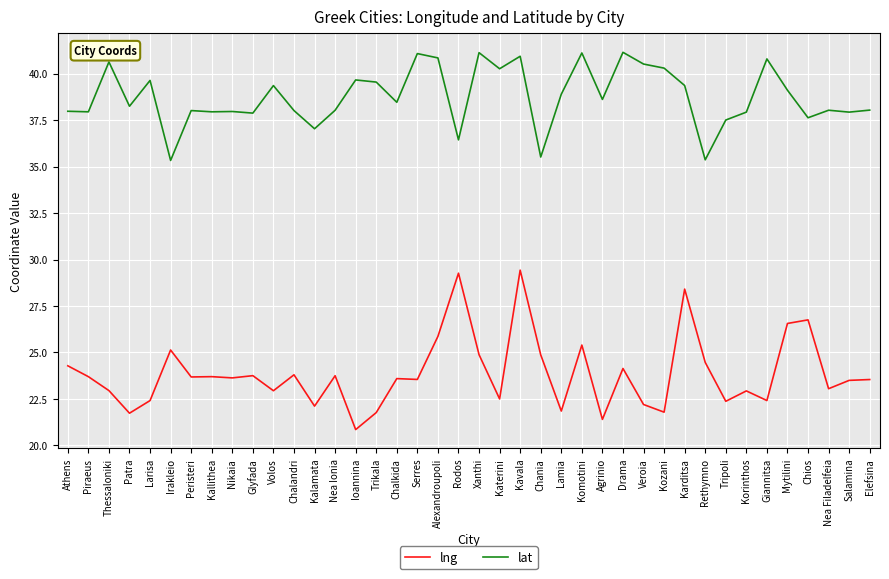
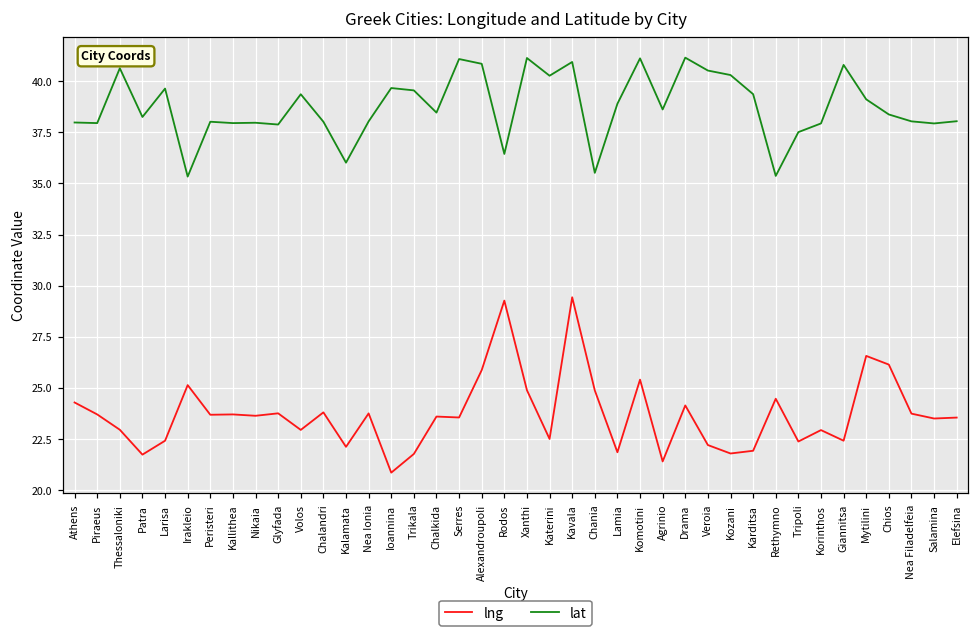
lat, Kalamata: 37.0 -> 36.0
lng, Karditsa: 28.4 -> 21.9
lng, Chios: 26.8 -> 26.1
lat, Chios: 37.6 -> 38.4
lng, Nea Filadelfeia: 23.1 -> 23.7
